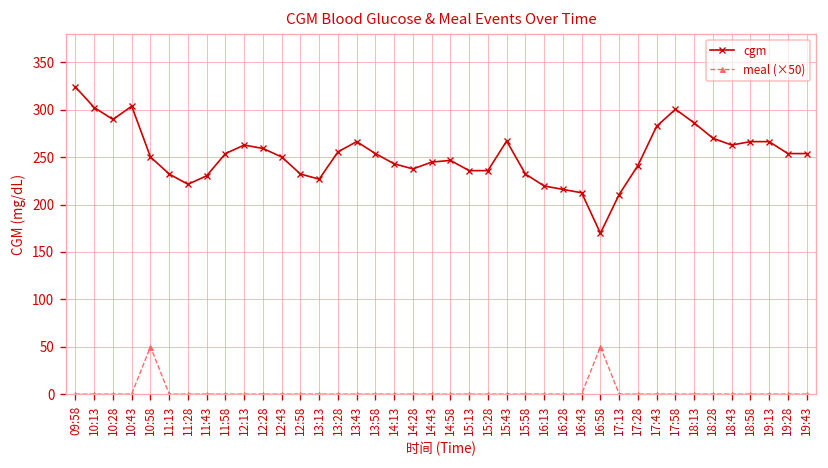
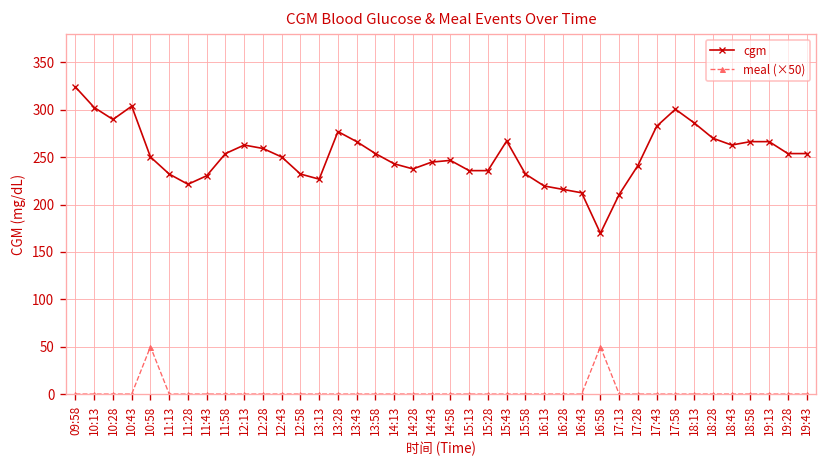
cgm, 13:28: 260 -> 280
